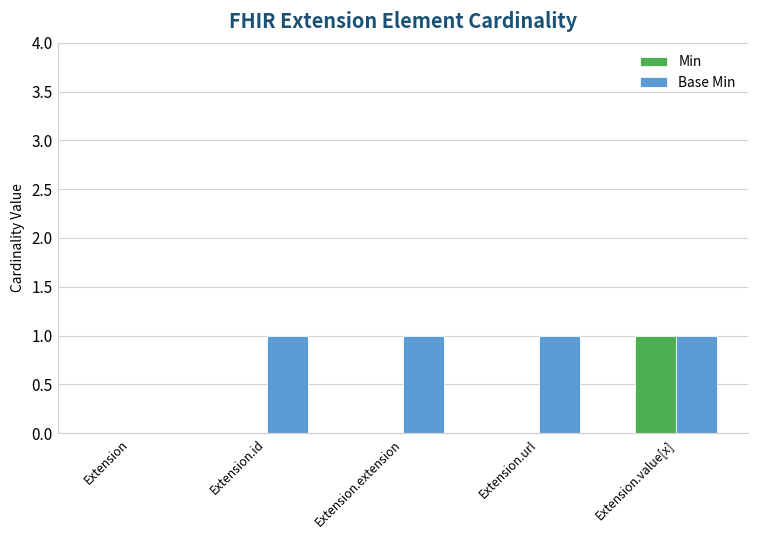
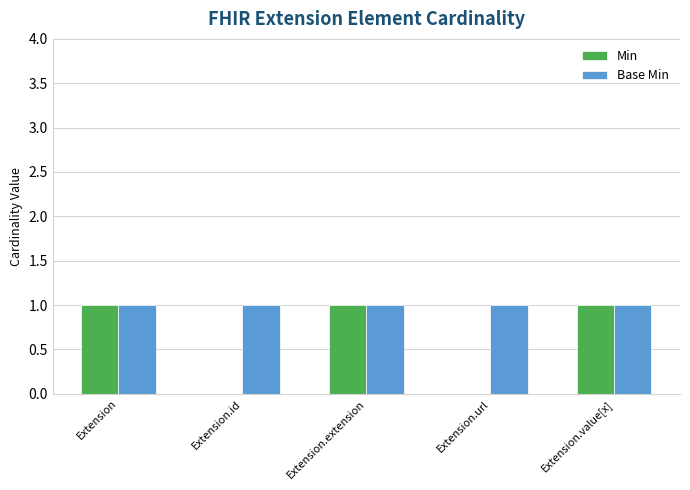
Min, Extension: 0 -> 1
Base Min, Extension: 0 -> 1
Min, Extension.extension: 0 -> 1
